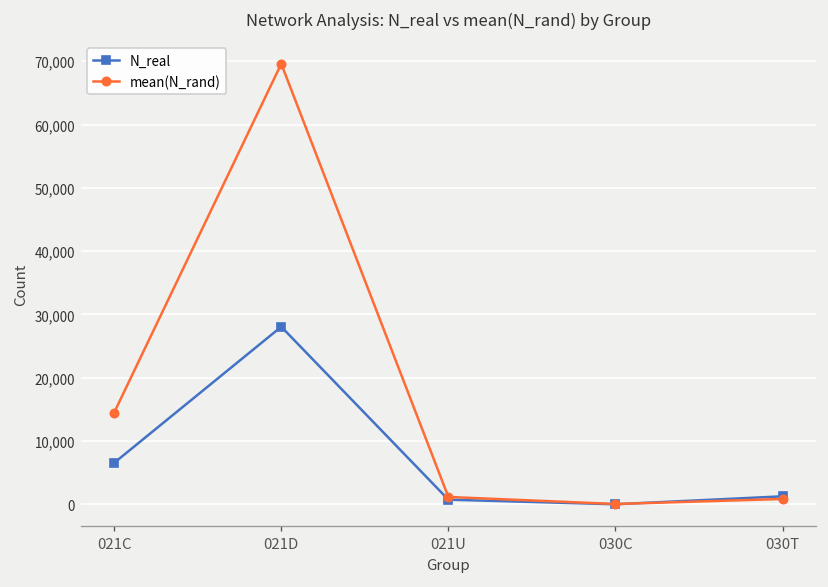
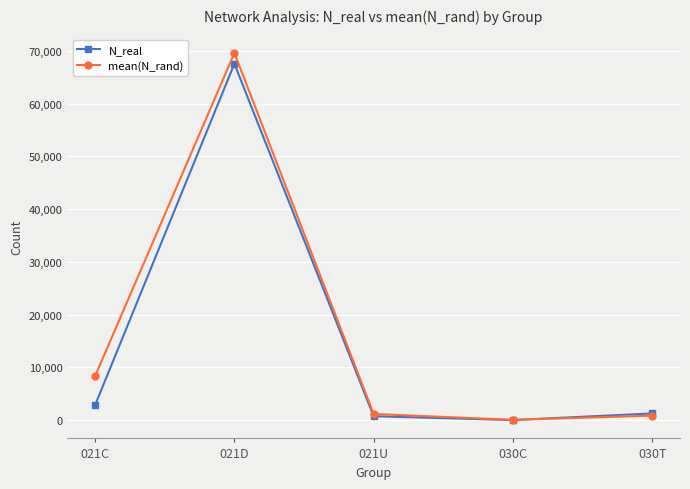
N_real, 021C: 7,000 -> 3,000
mean(N_rand), 021C: 14,000 -> 8,000
N_real, 021D: 28,000 -> 68,000
